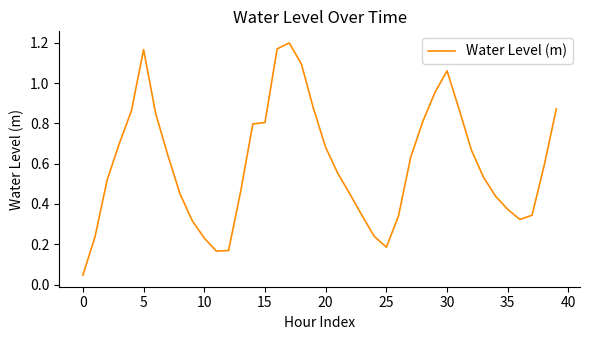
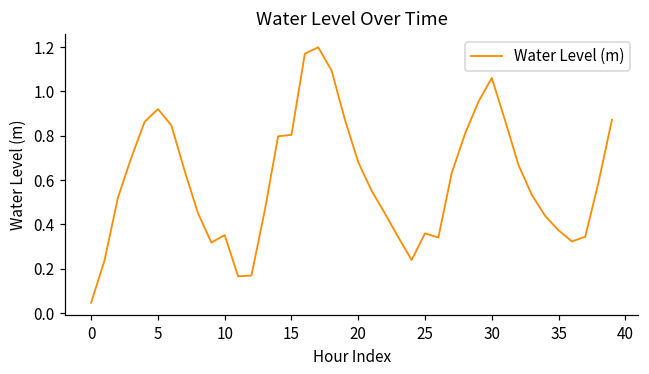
5: 1.17 -> 0.92
10: 0.23 -> 0.35
25: 0.19 -> 0.36
